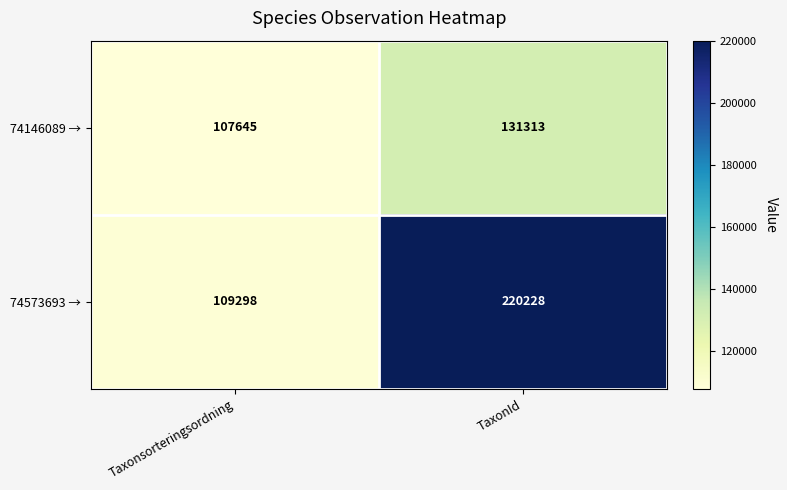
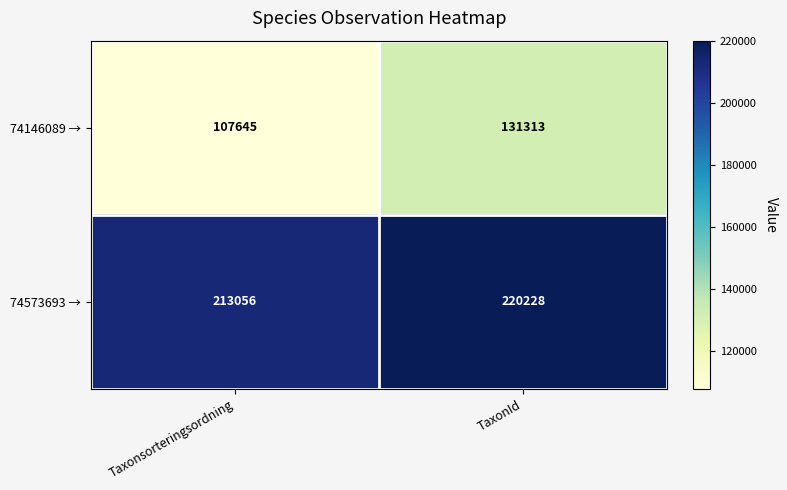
74573693 →, Taxonsorteringsordning: 109298 -> 213056
